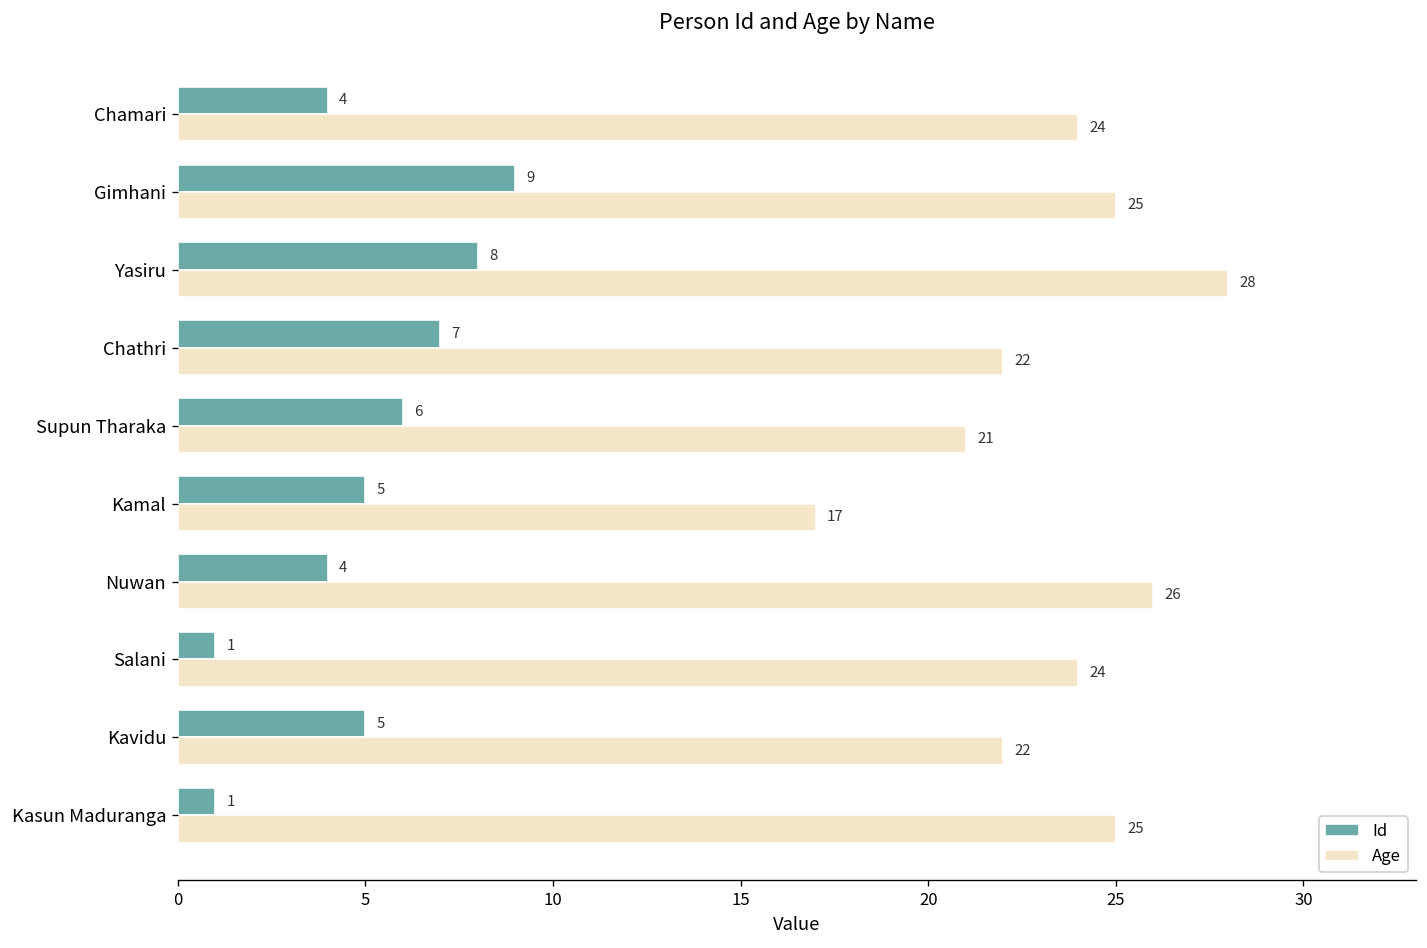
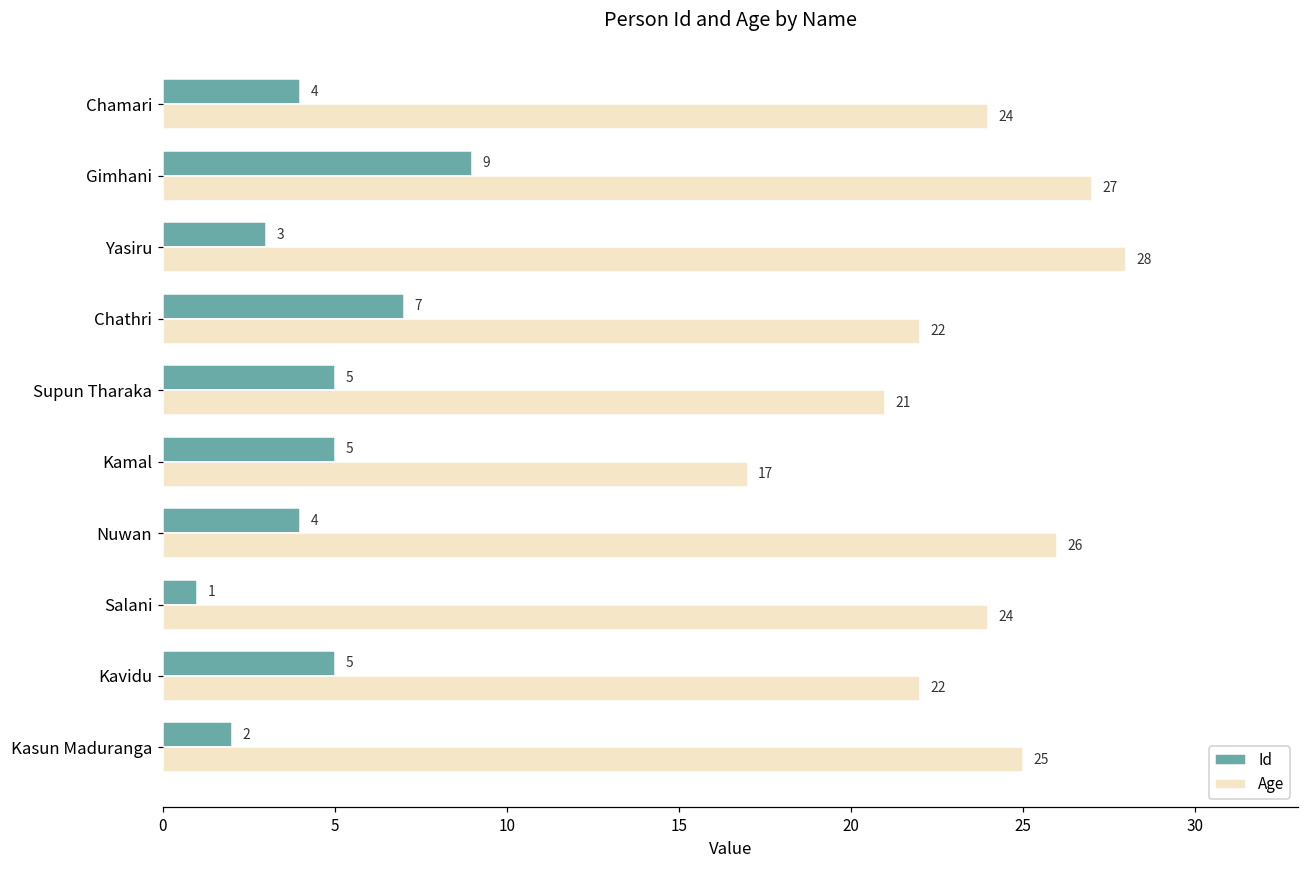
Age, Gimhani: 25 -> 27
Id, Yasiru: 8 -> 3
Id, Supun Tharaka: 6 -> 5
Id, Kasun Maduranga: 1 -> 2
